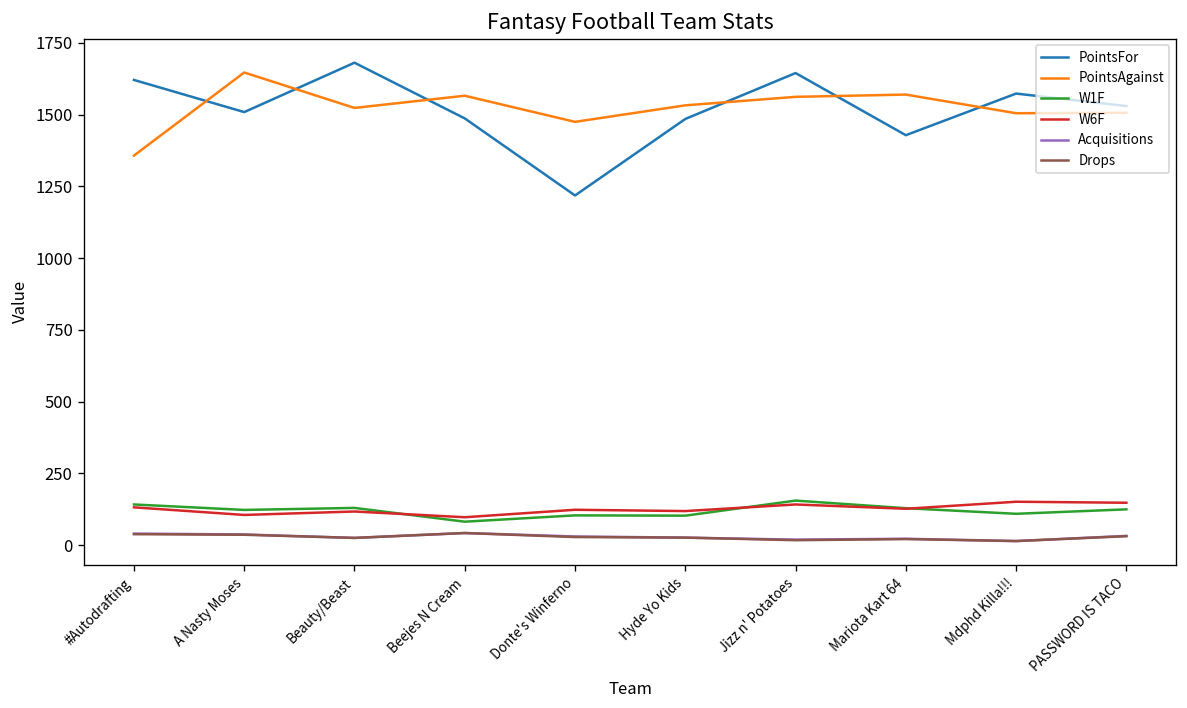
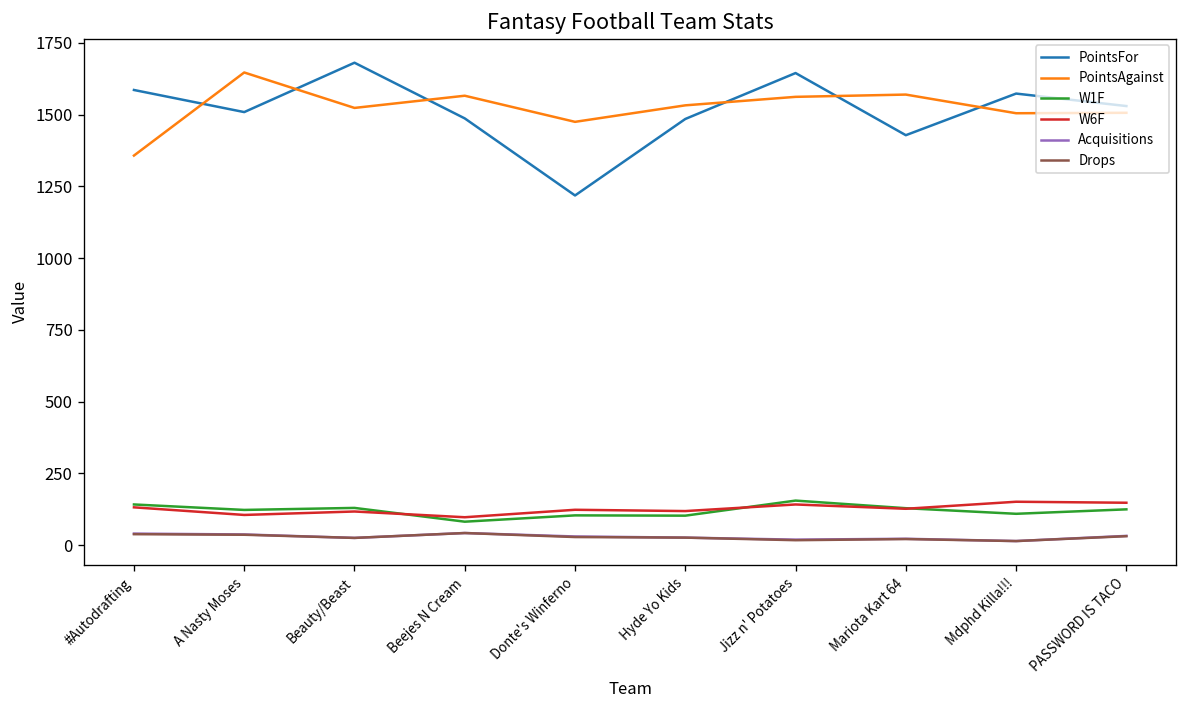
PointsFor, #Autodrafting: 1620 -> 1590
